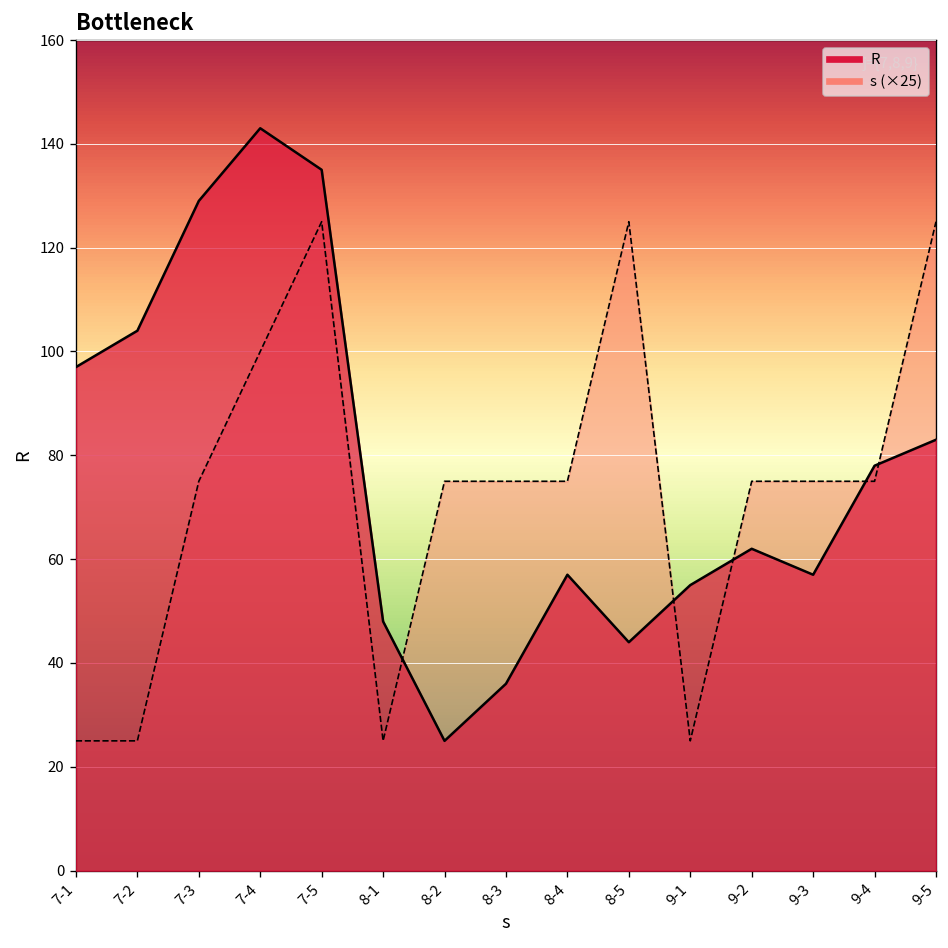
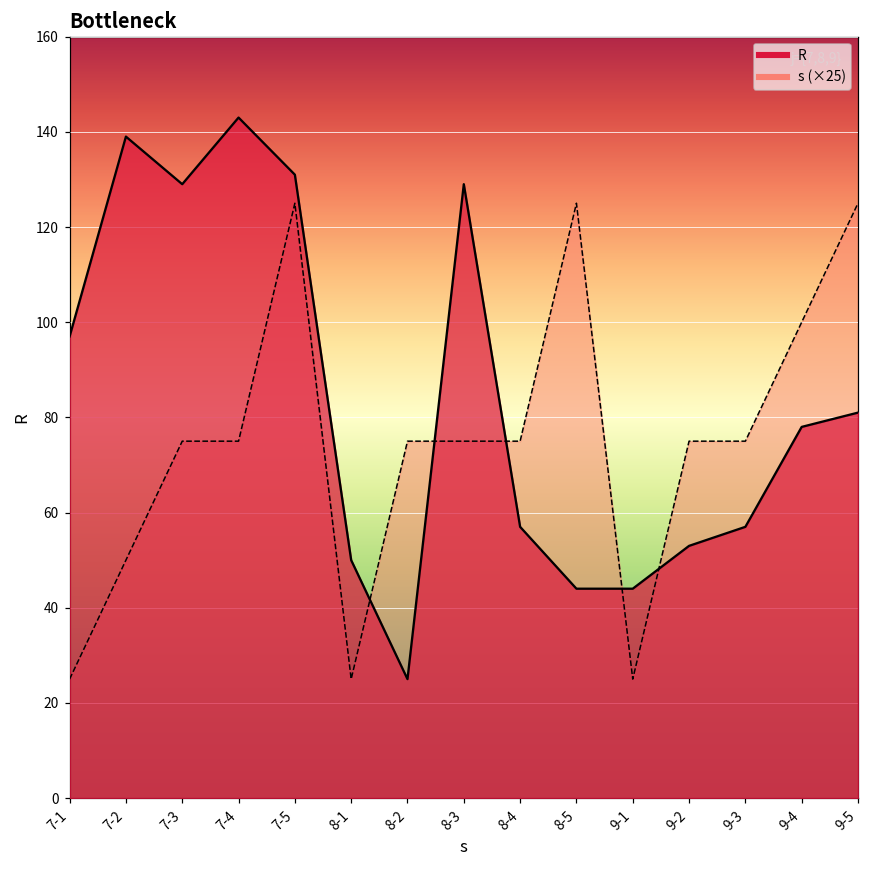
R, 7-2: 104 -> 139
s (×25), 7-2: 25 -> 50
s (×25), 7-4: 100 -> 75
R, 7-5: 135 -> 131
R, 8-1: 48 -> 50
R, 8-3: 36 -> 129
R, 9-1: 55 -> 44
R, 9-2: 62 -> 53
s (×25), 9-4: 75 -> 100
R, 9-5: 83 -> 81
